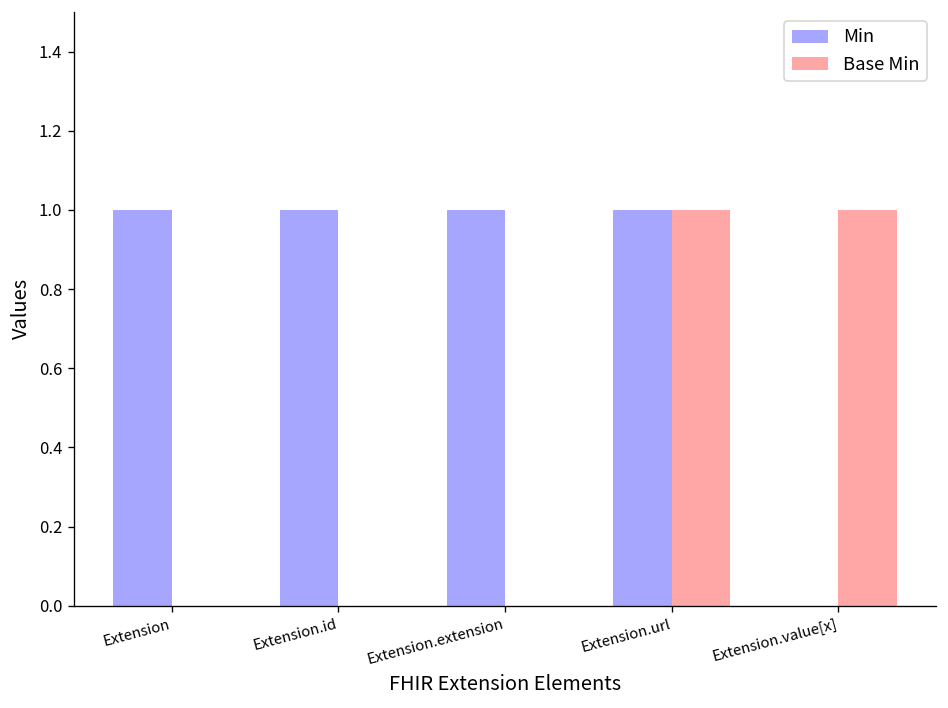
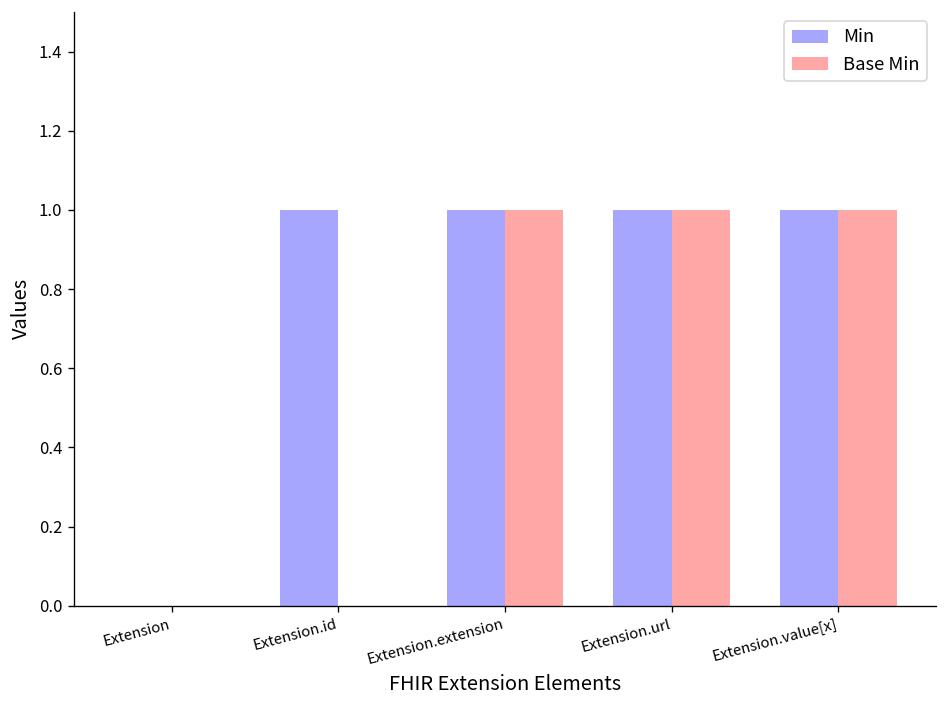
Min, Extension: 1 -> 0
Base Min, Extension.extension: 0 -> 1
Min, Extension.value[x]: 0 -> 1
